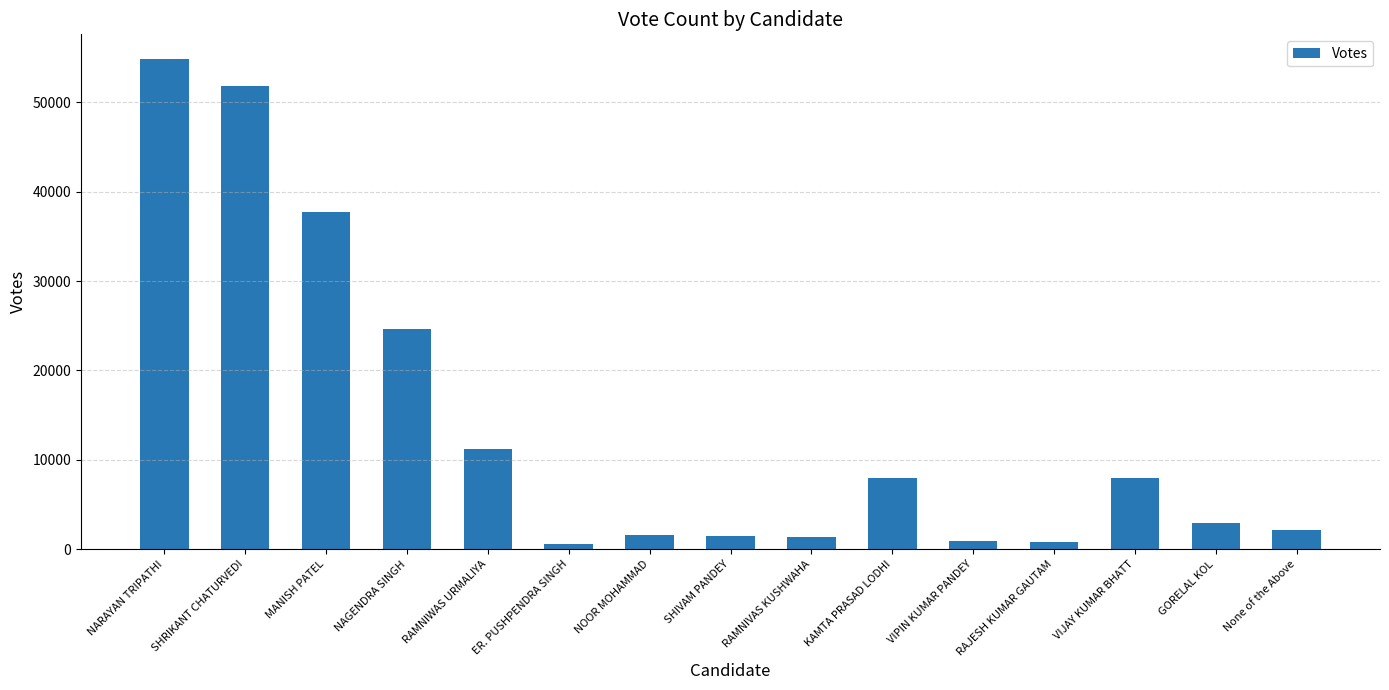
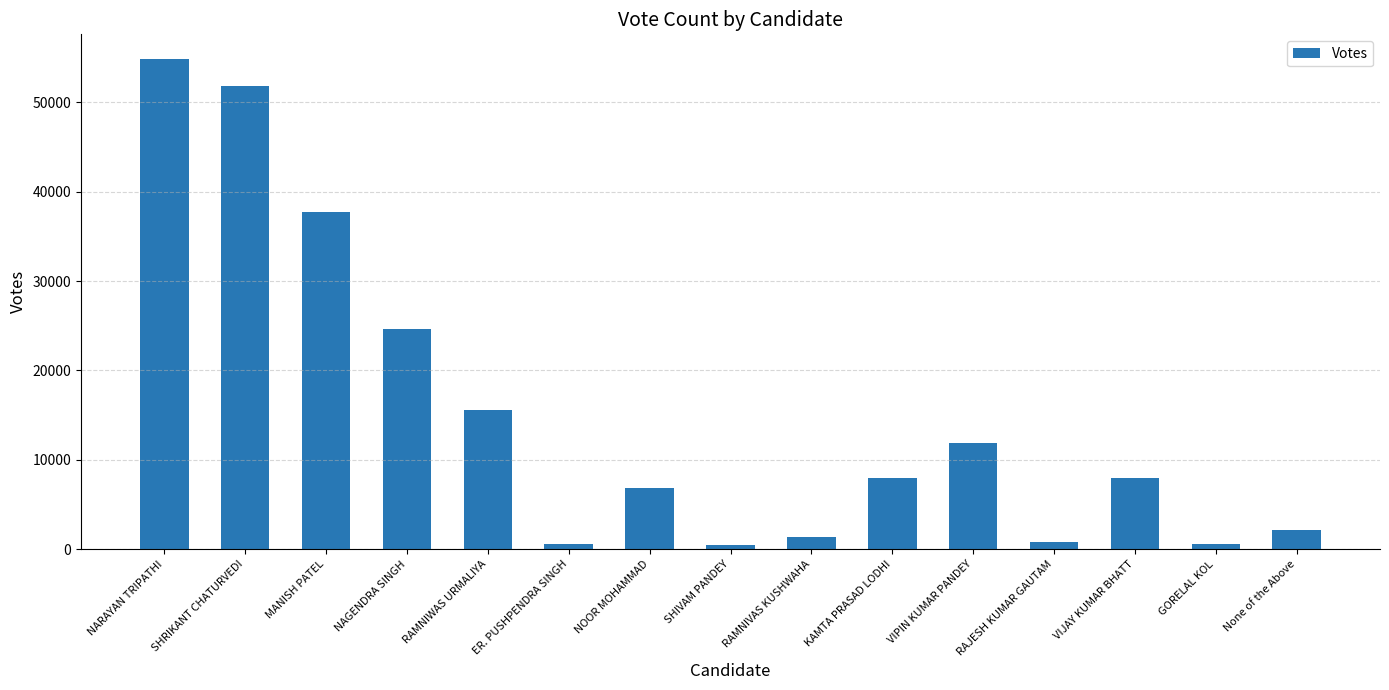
RAMNIWAS URMALIYA: 11000 -> 16000
NOOR MOHAMMAD: 2000 -> 7000
SHIVAM PANDEY: 1400 -> 500
VIPIN KUMAR PANDEY: 1000 -> 12000
GORELAL KOL: 3000 -> 1000
